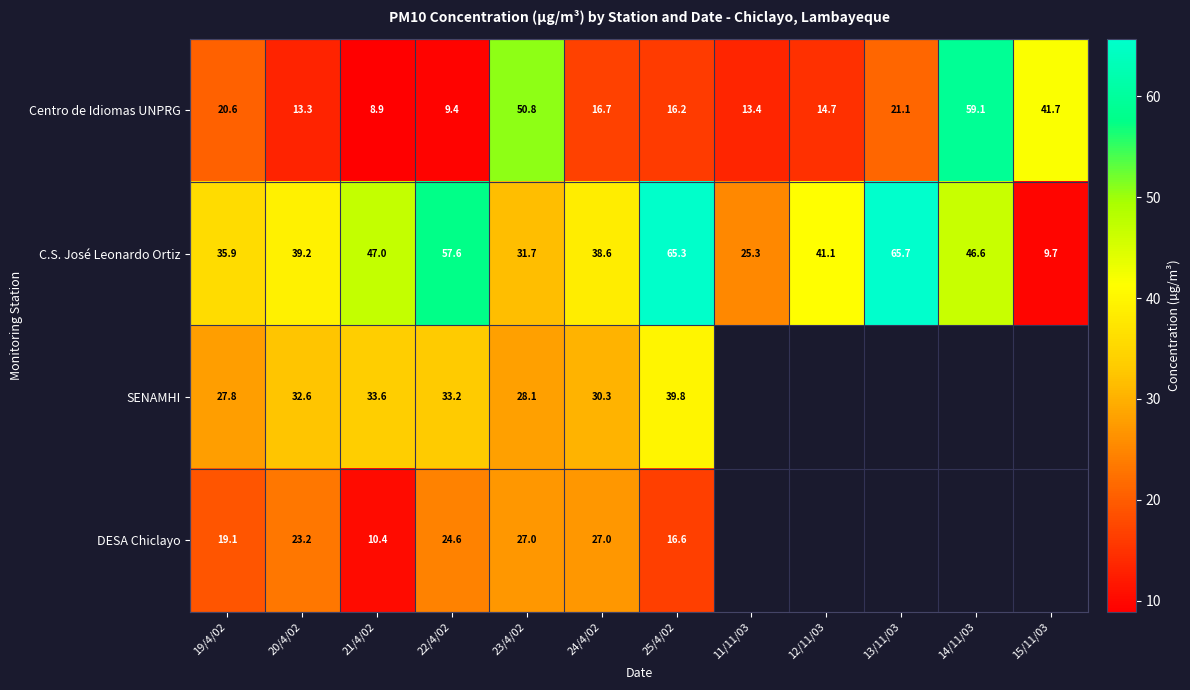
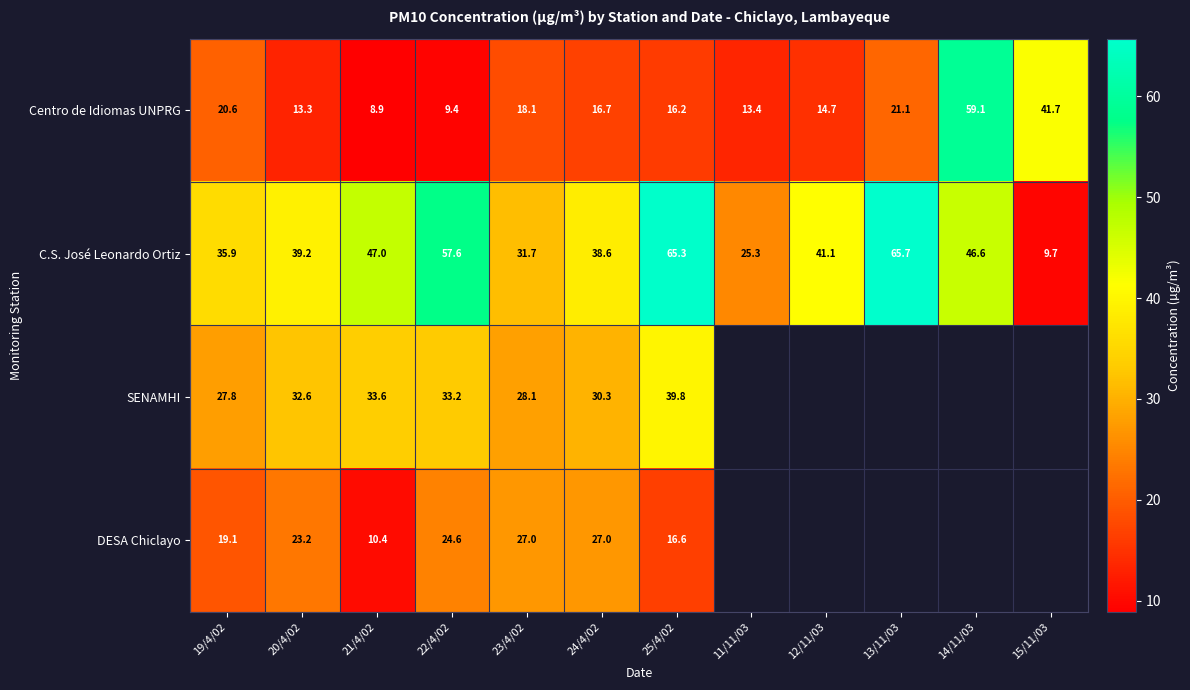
Centro de Idiomas UNPRG, 23/4/02: 50.8 -> 18.1
